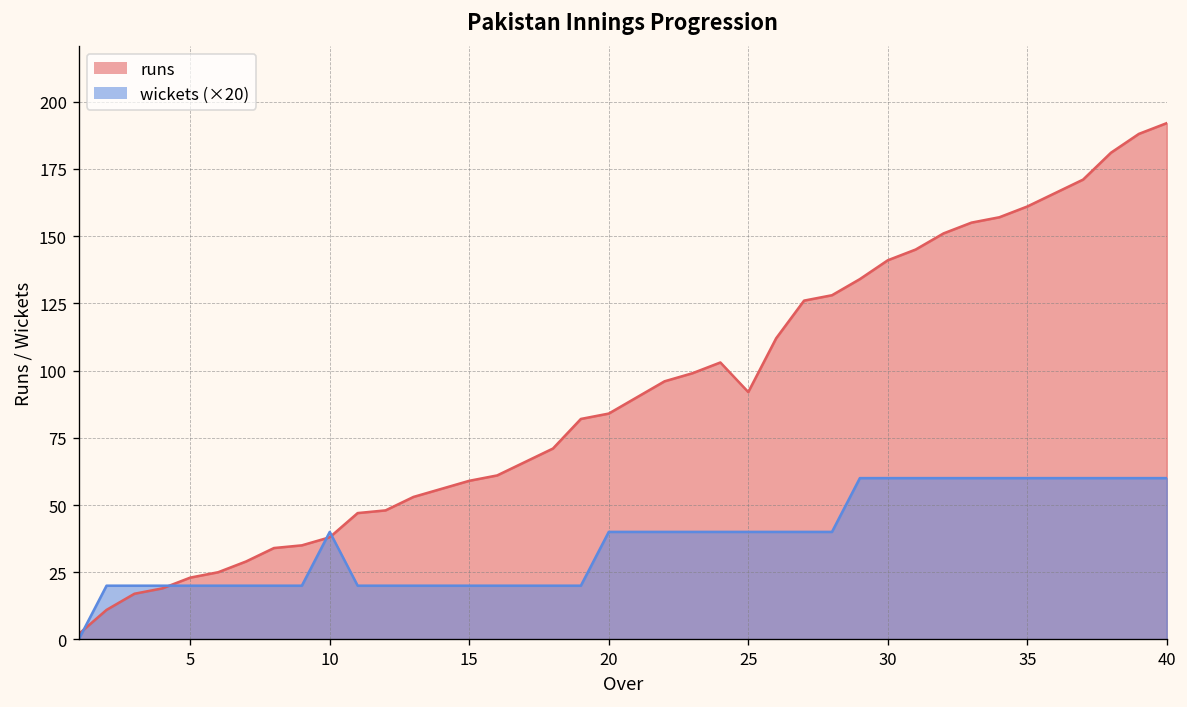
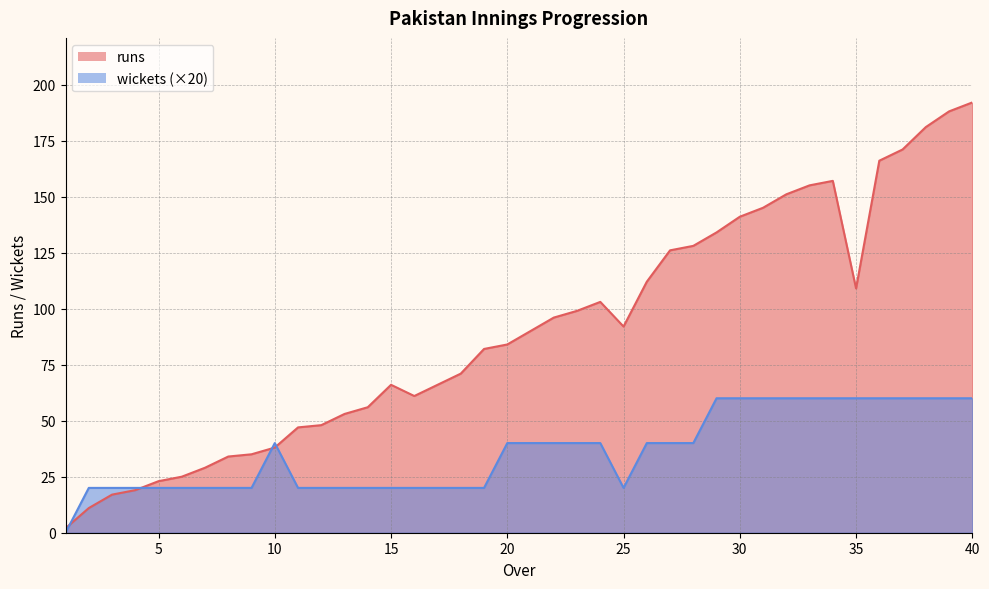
runs, 15: 59 -> 66
wickets (×20), 25: 40 -> 20
runs, 35: 161 -> 109
